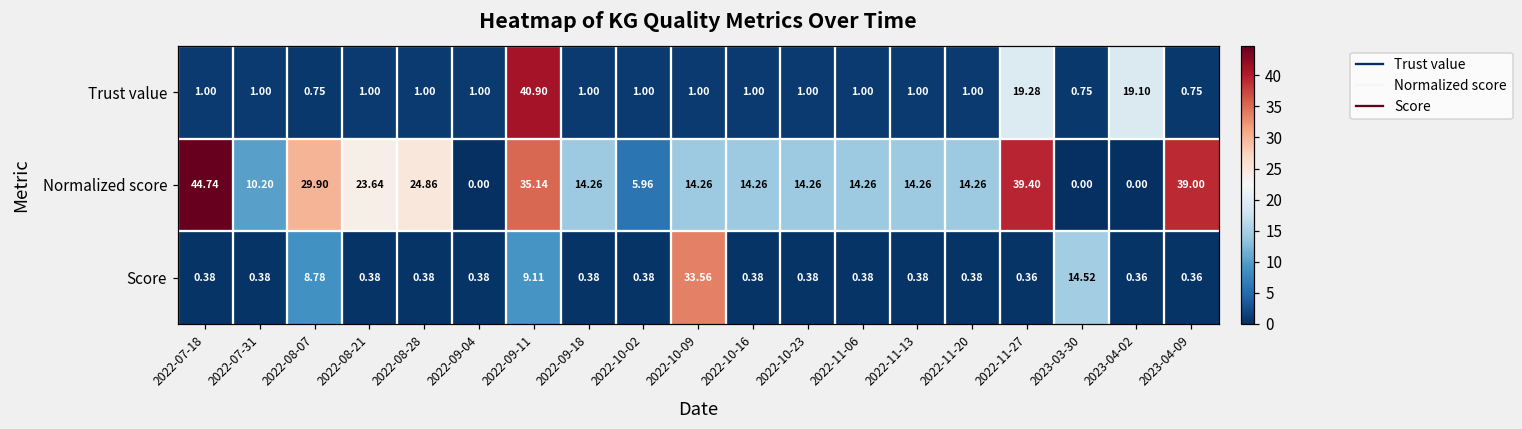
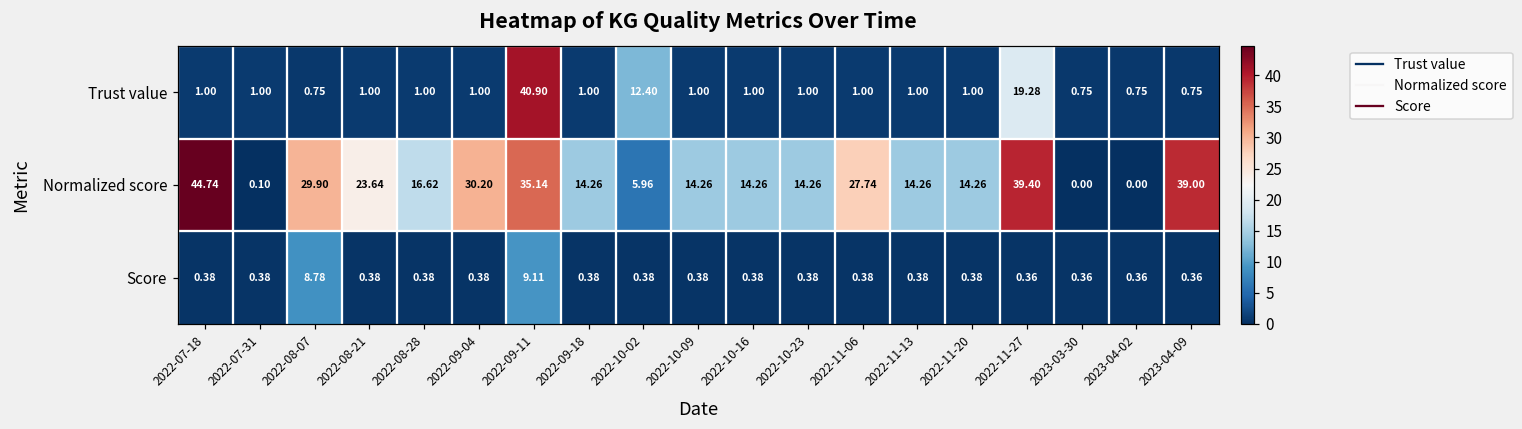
Trust value, 2022-10-02: 1.00 -> 12.40
Trust value, 2023-04-02: 19.10 -> 0.75
Normalized score, 2022-07-31: 10.20 -> 0.10
Normalized score, 2022-08-28: 24.86 -> 16.62
Normalized score, 2022-09-04: 0.00 -> 30.20
Normalized score, 2022-11-06: 14.26 -> 27.74
Score, 2022-10-09: 33.56 -> 0.38
Score, 2023-03-30: 14.52 -> 0.36
